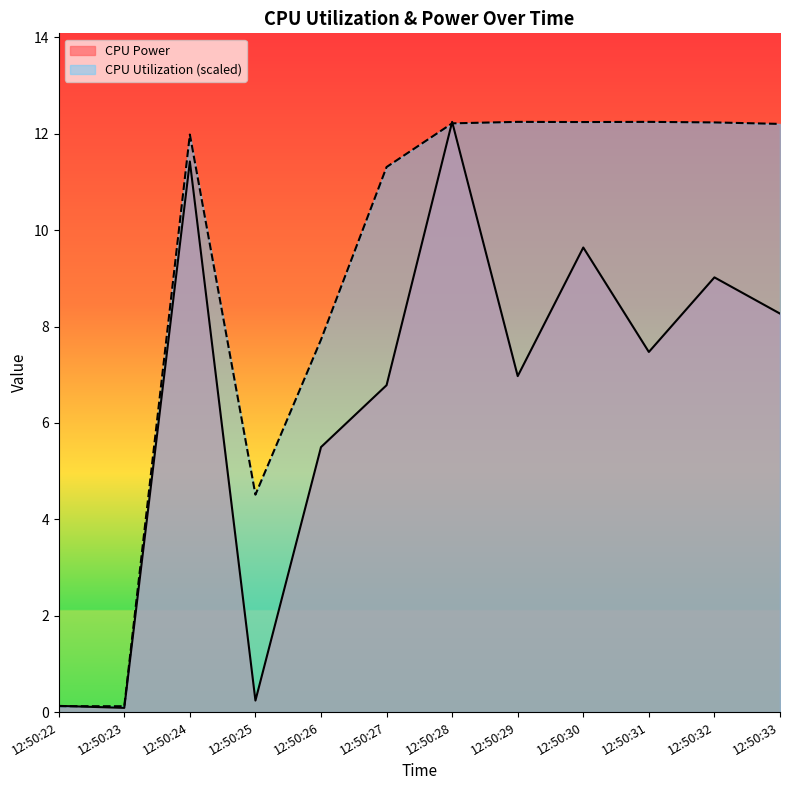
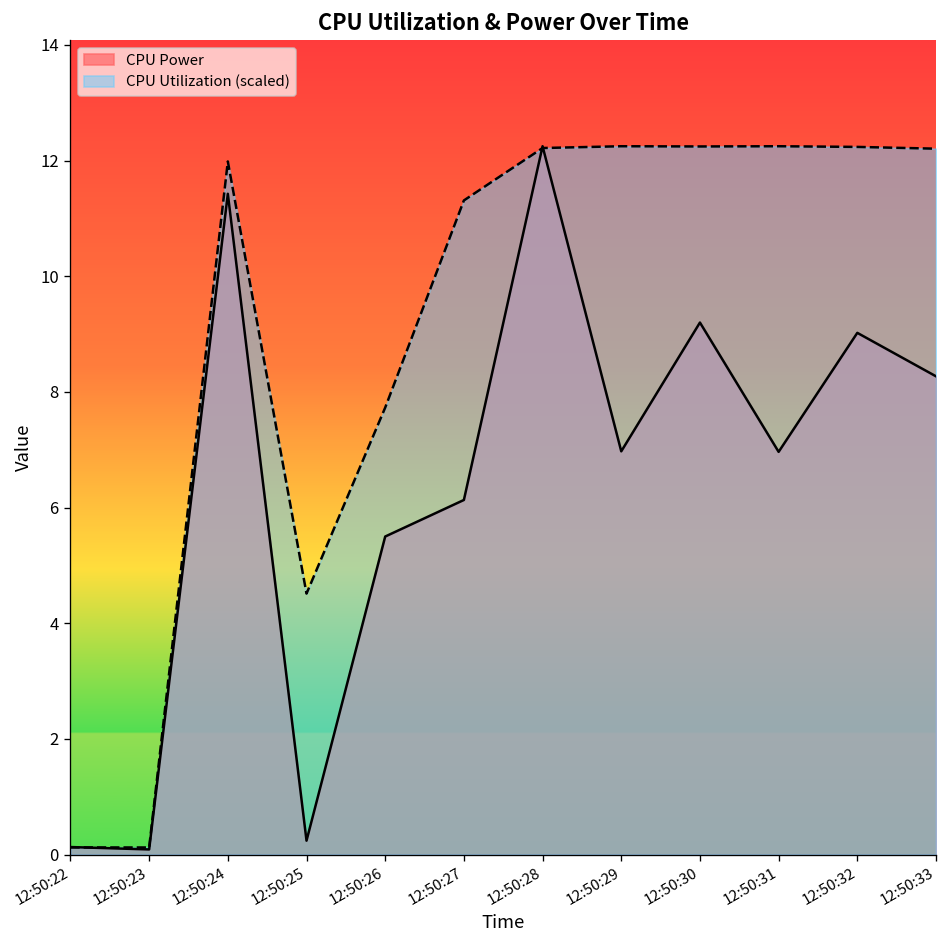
CPU Power, 12:50:27: 6.8 -> 6.1
CPU Power, 12:50:30: 9.6 -> 9.2
CPU Power, 12:50:31: 7.5 -> 7.0
